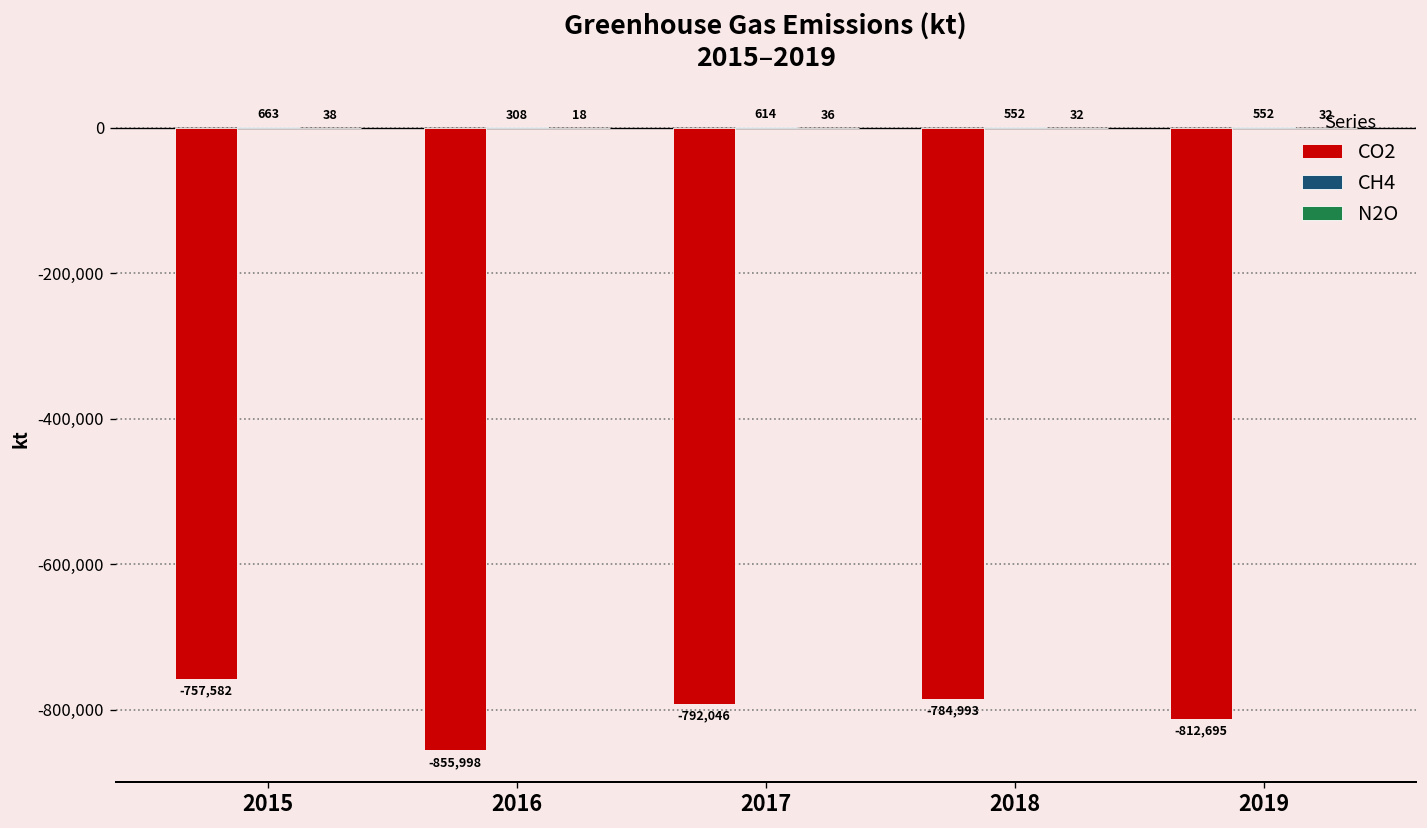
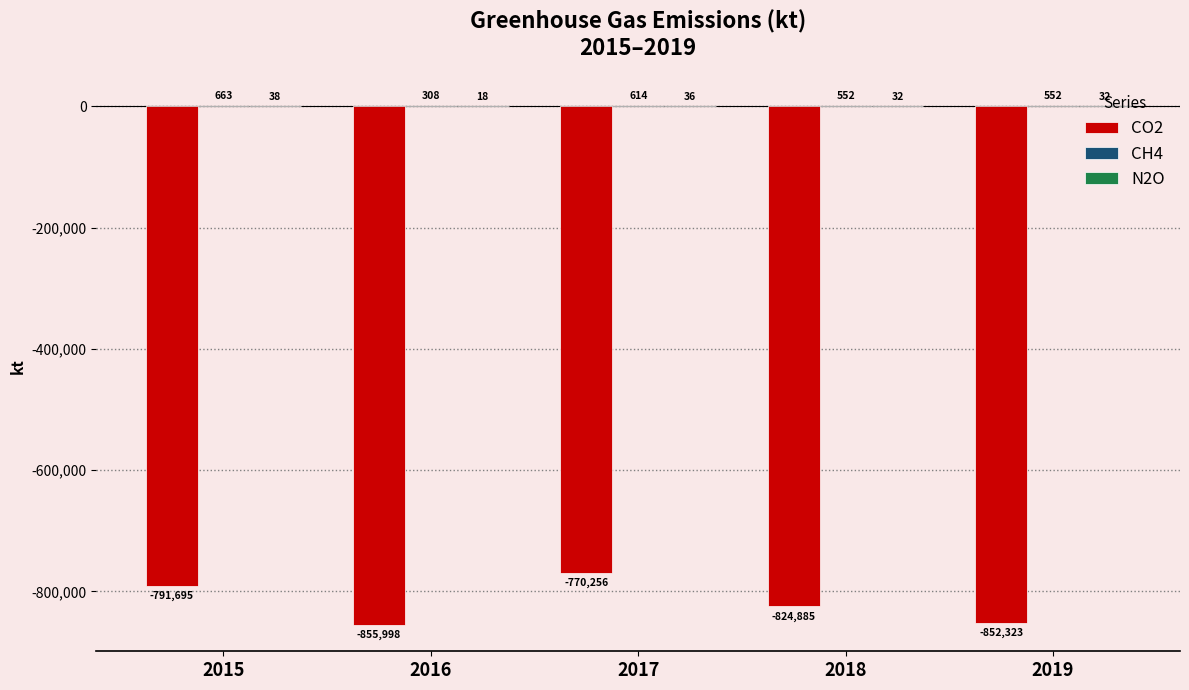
CO2, 2015: -757,582 -> -791,695
CO2, 2017: -792,046 -> -770,256
CO2, 2018: -784,993 -> -824,885
CO2, 2019: -812,695 -> -852,323
